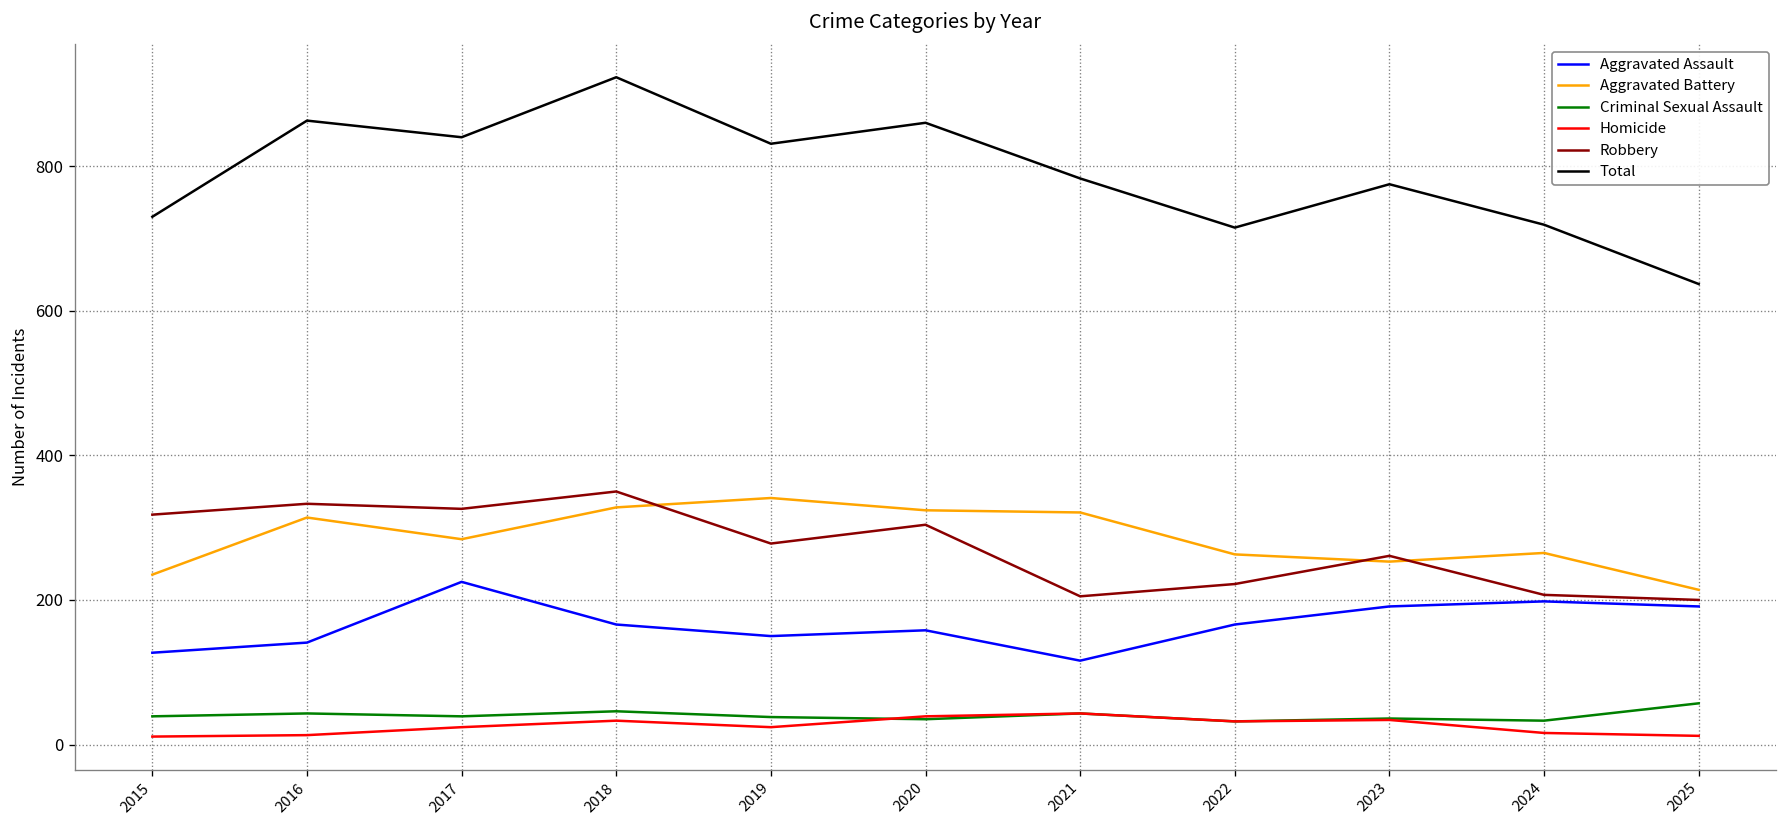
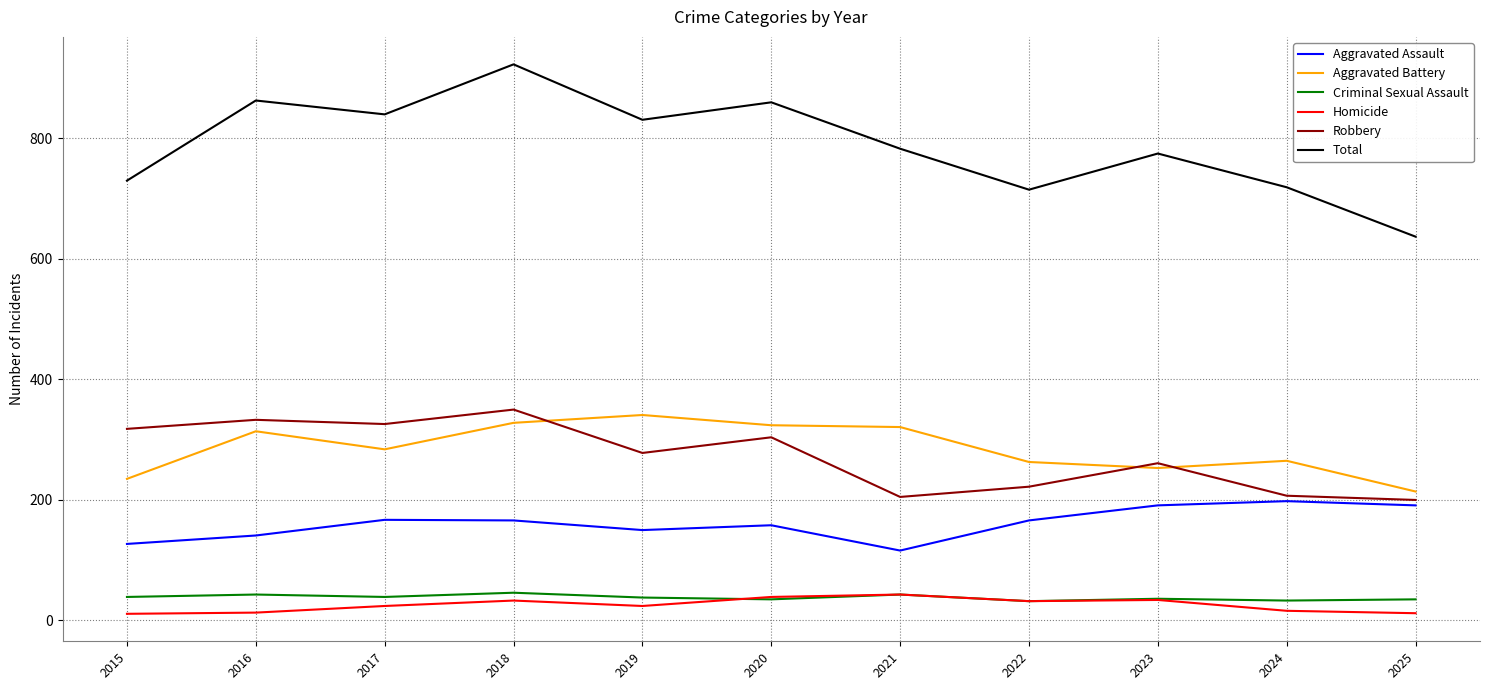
Aggravated Assault, 2017: 230 -> 170
Criminal Sexual Assault, 2025: 60 -> 40
